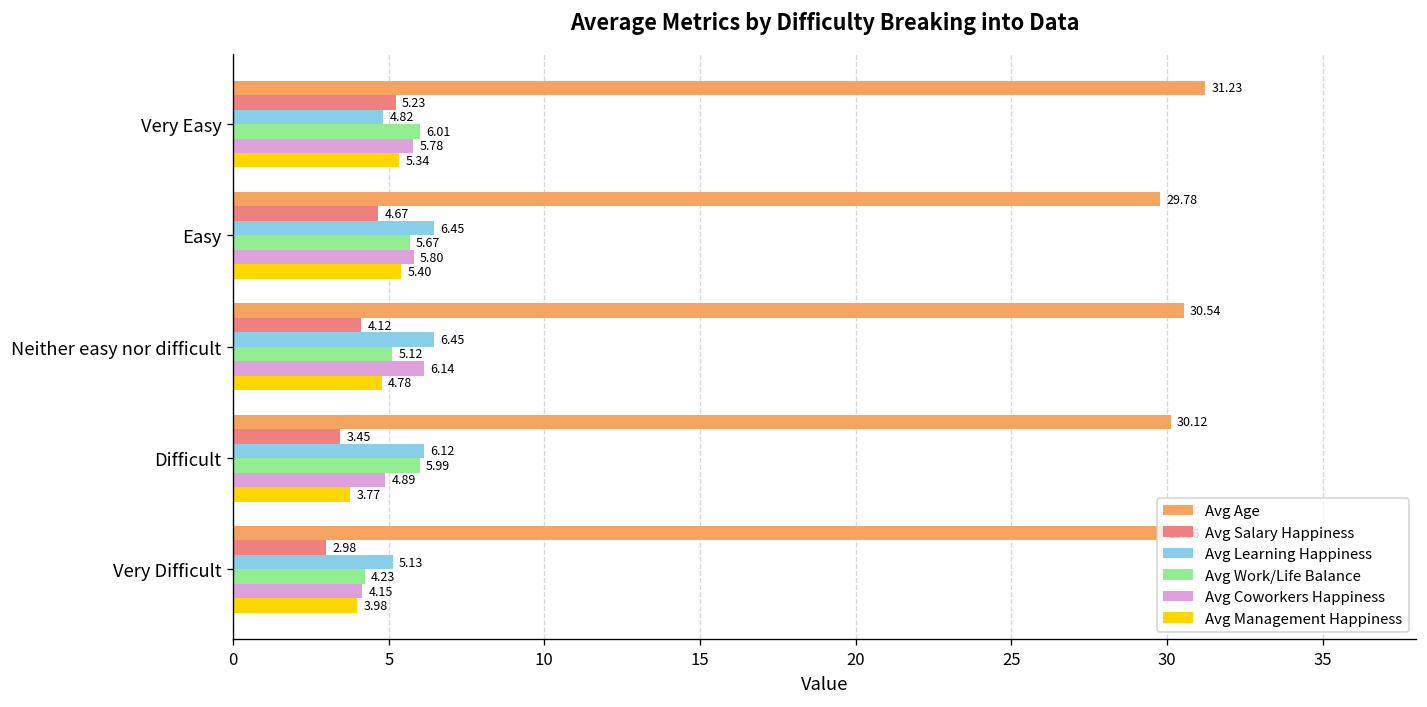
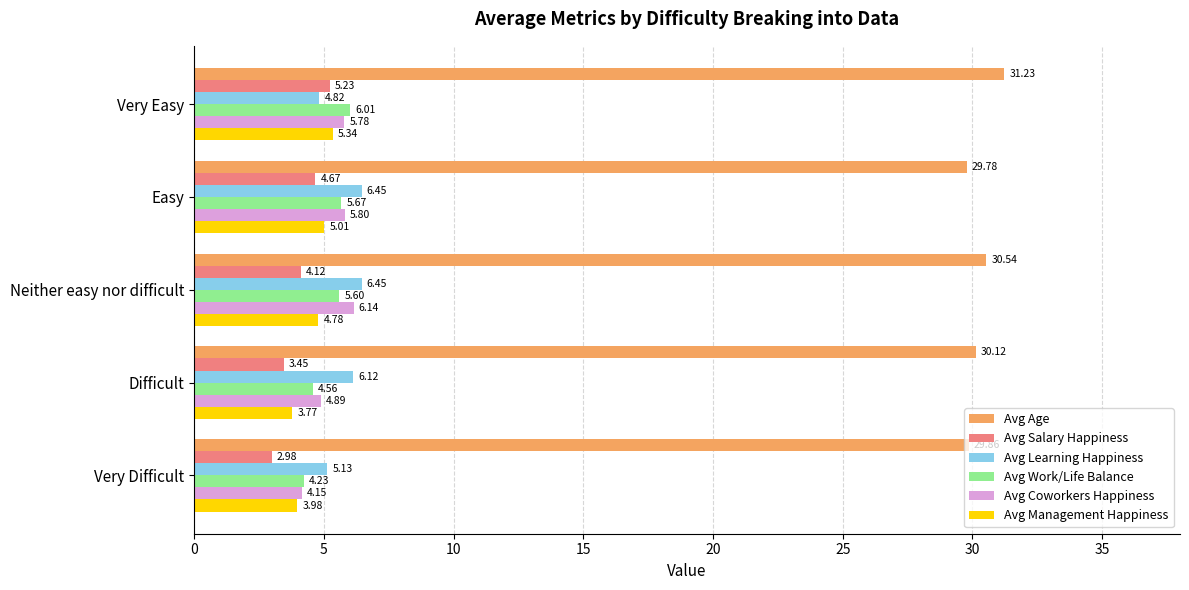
Avg Management Happiness, Easy: 5.40 -> 5.01
Avg Work/Life Balance, Neither easy nor difficult: 5.12 -> 5.60
Avg Work/Life Balance, Difficult: 5.99 -> 4.56
